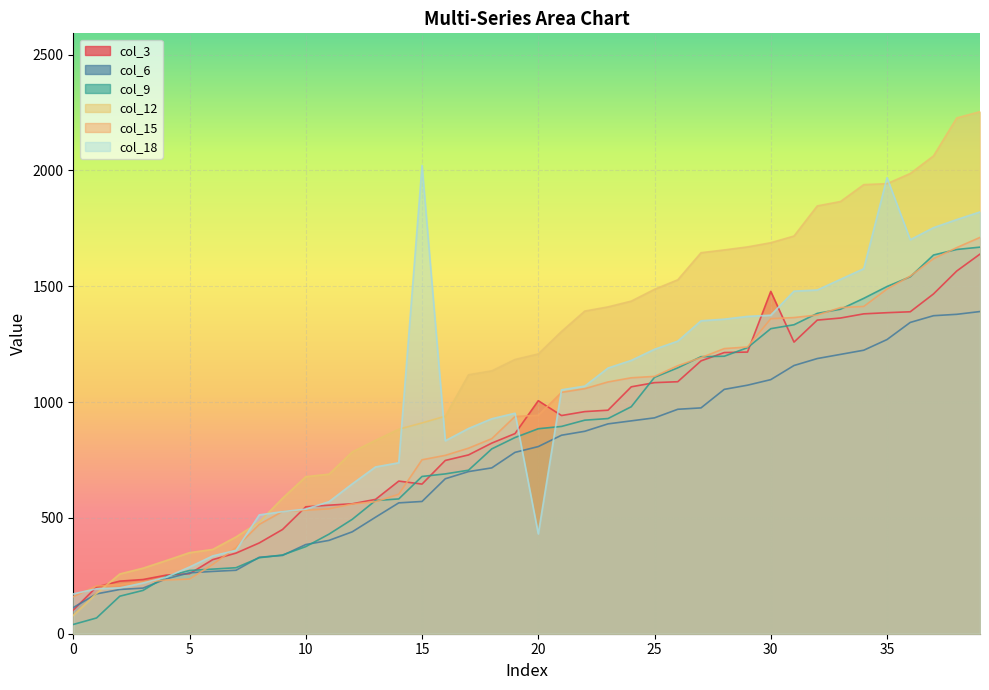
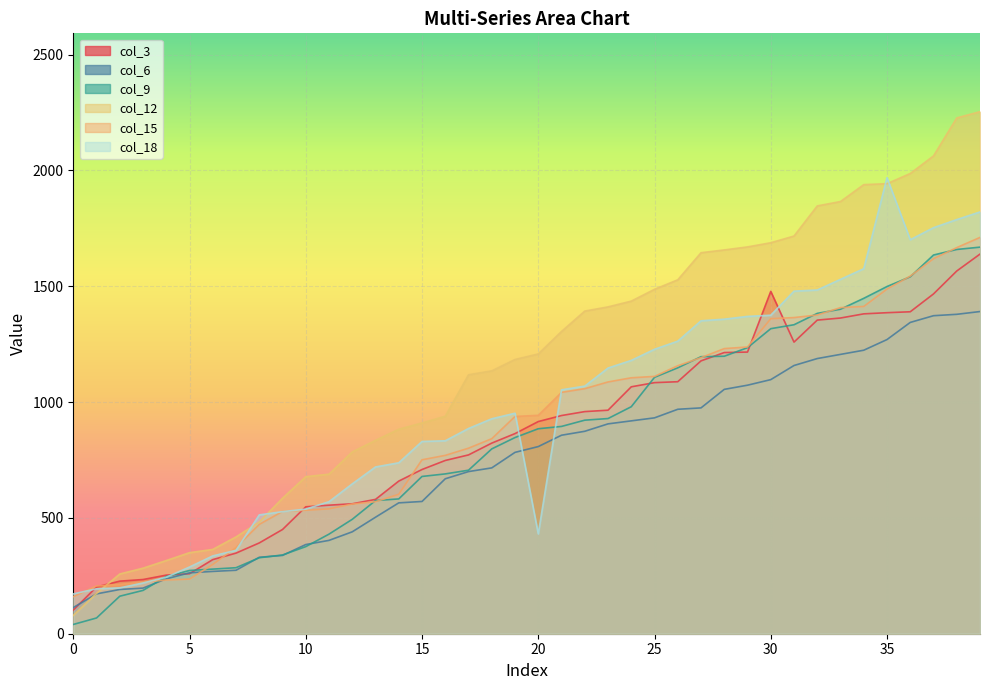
col_3, 15: 650 -> 710
col_18, 15: 2020 -> 830
col_3, 20: 1010 -> 920
